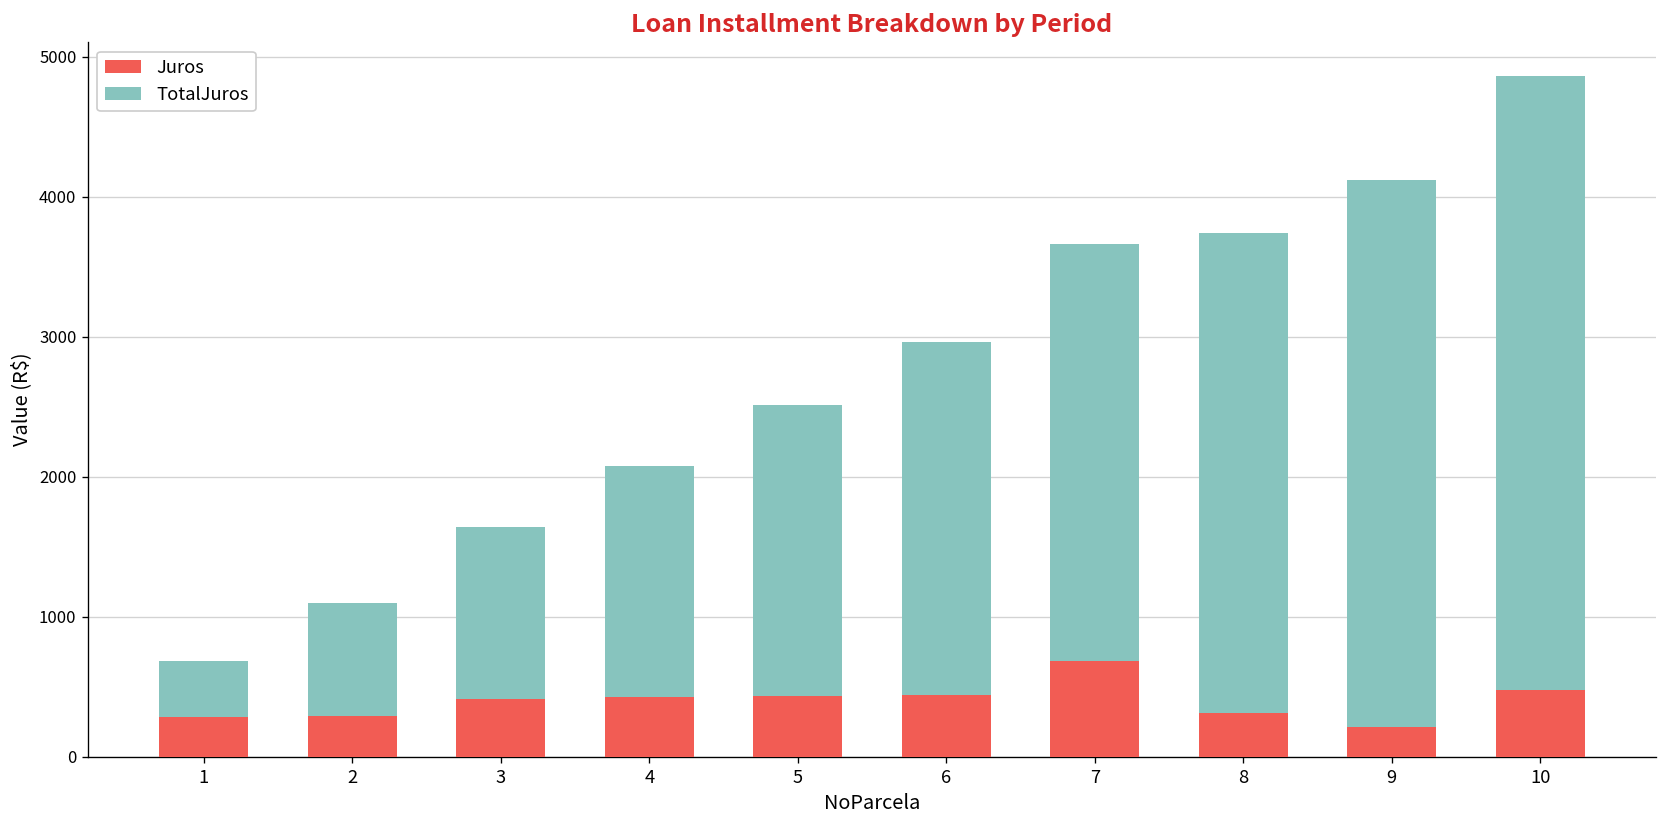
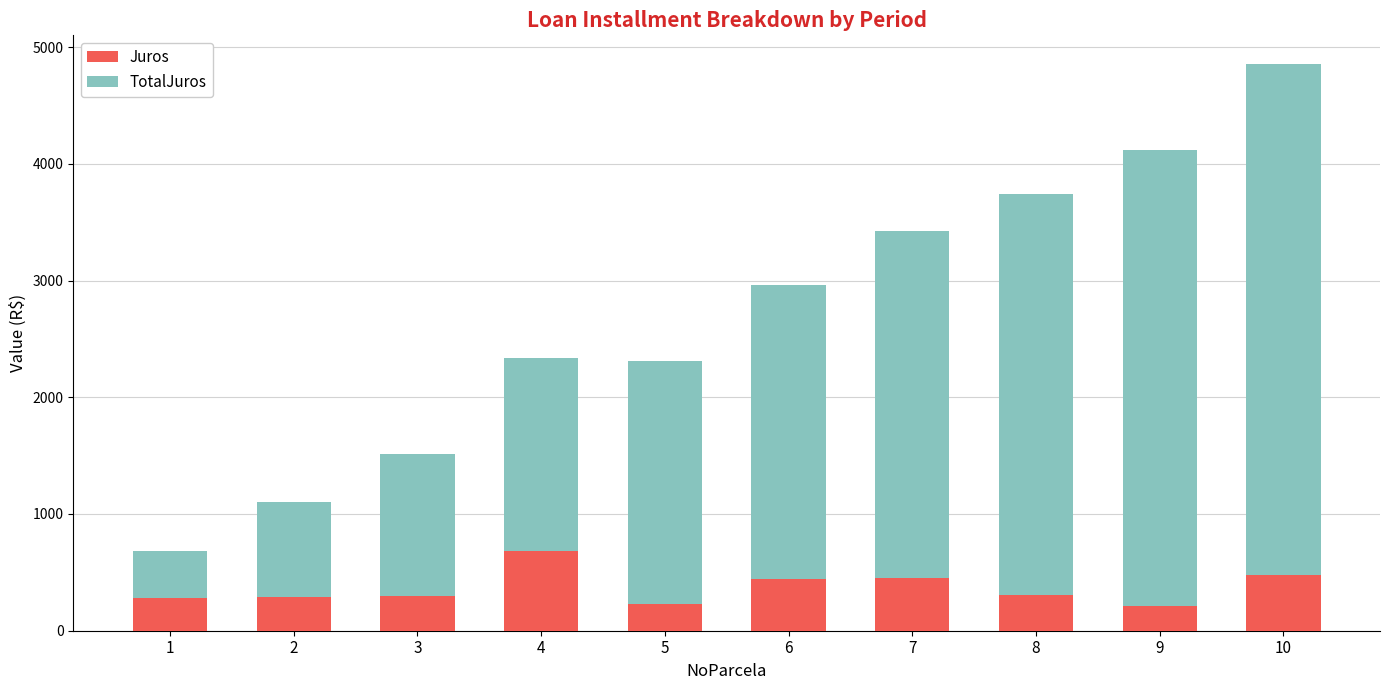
Juros, 3: 420 -> 290
Juros, 4: 420 -> 690
Juros, 5: 430 -> 230
Juros, 7: 690 -> 450
